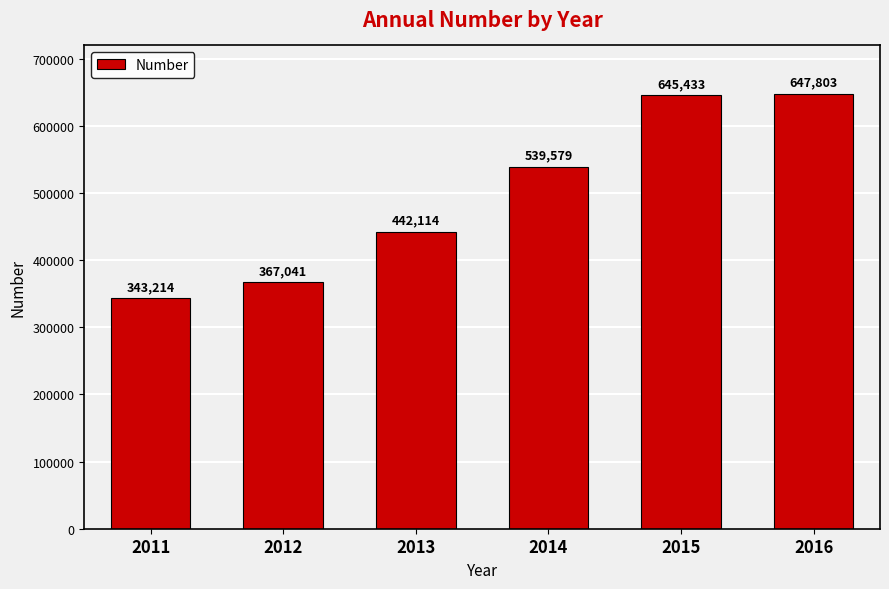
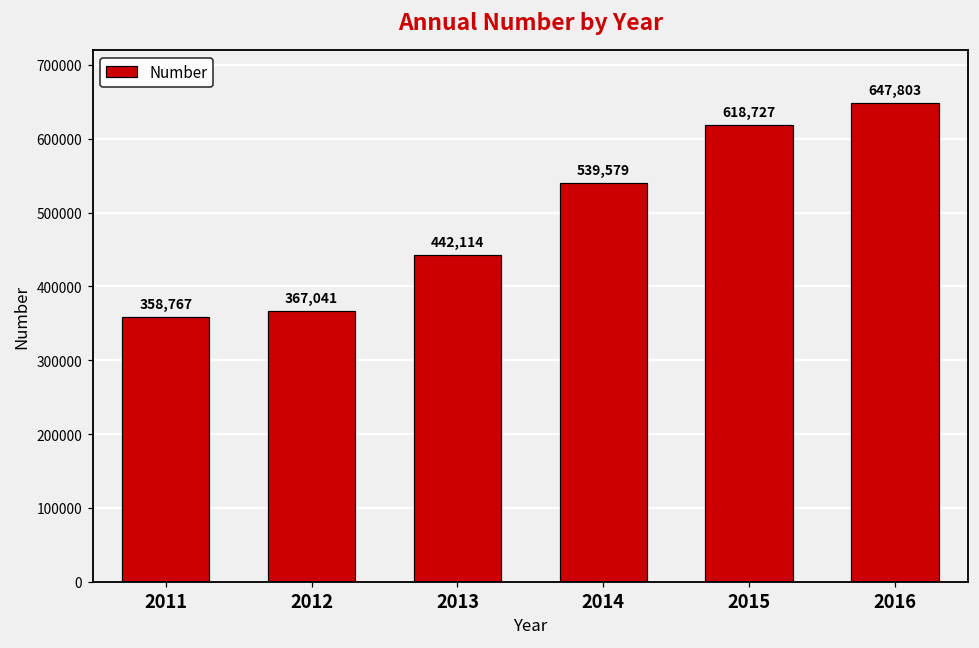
2011: 343,214 -> 358,767
2015: 645,433 -> 618,727
